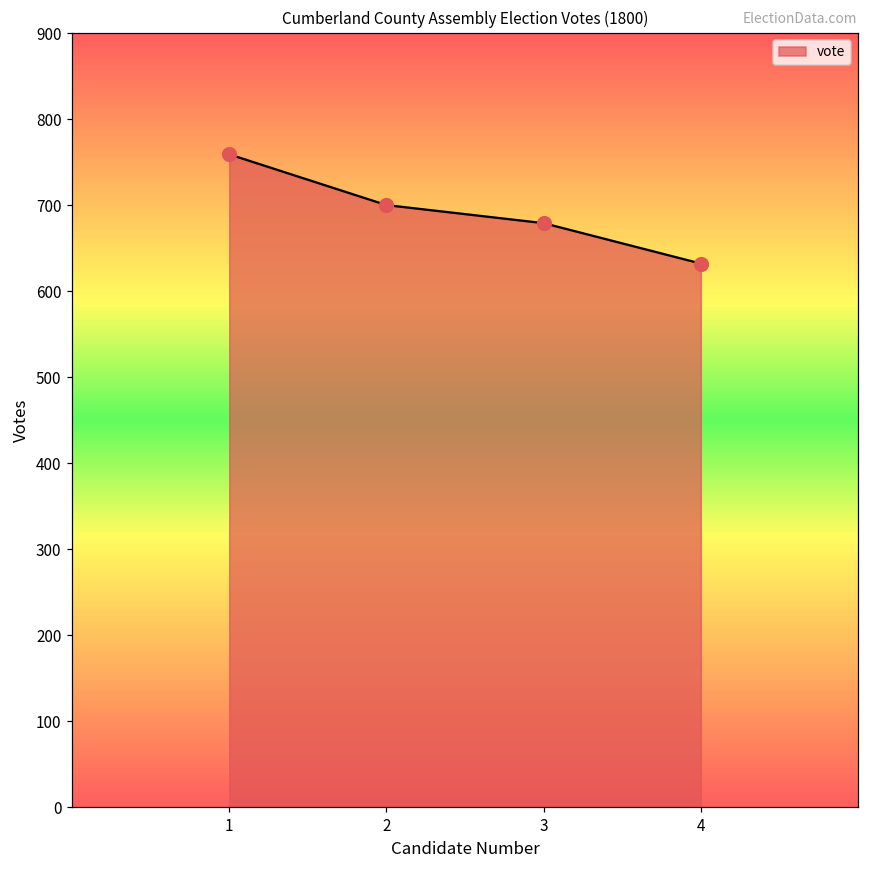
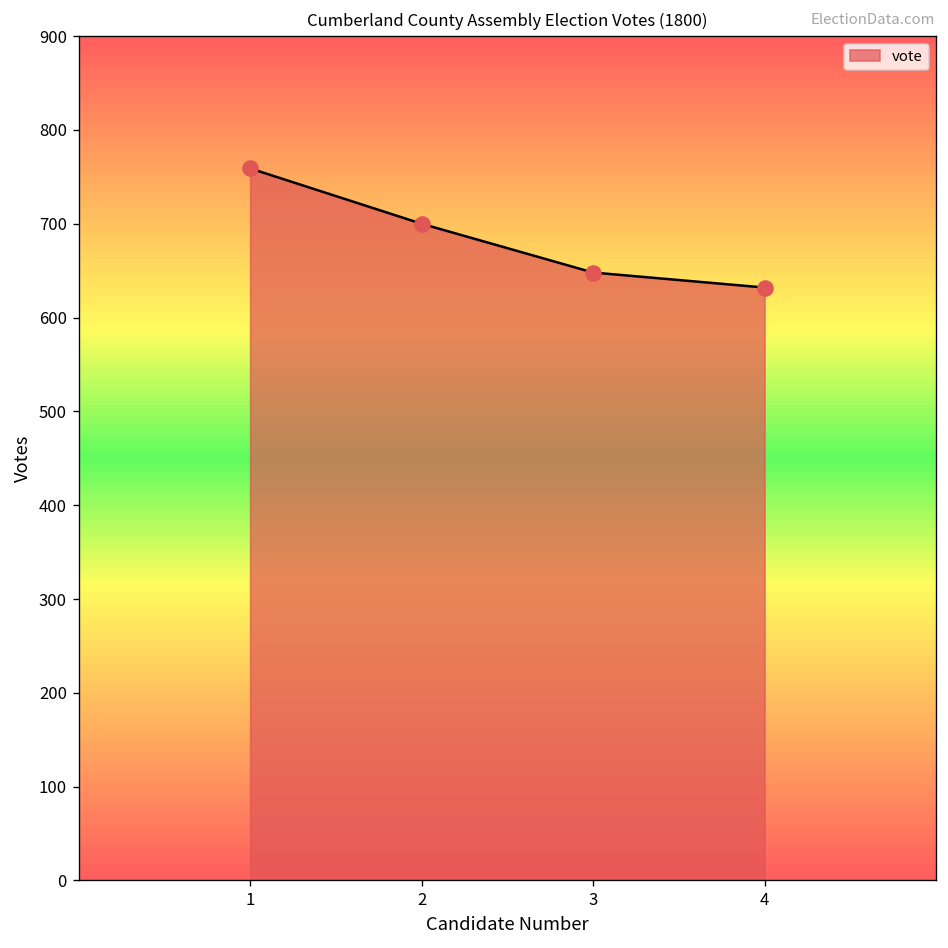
3: 680 -> 650
